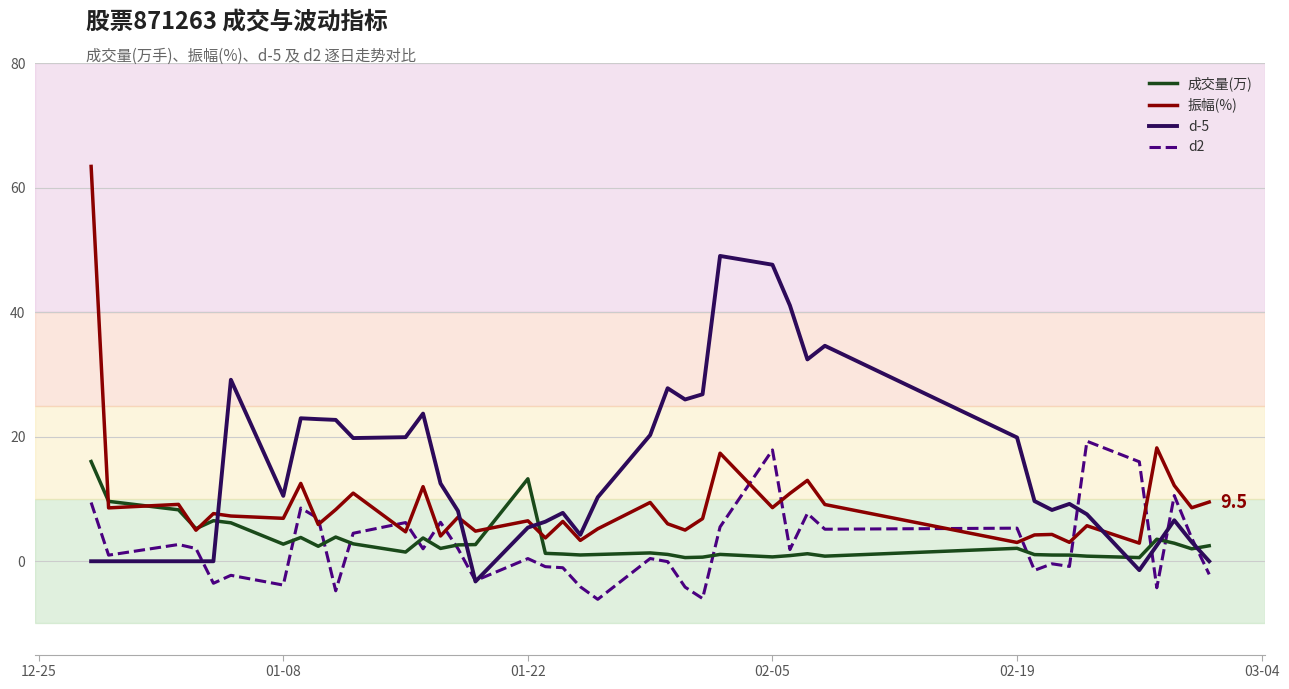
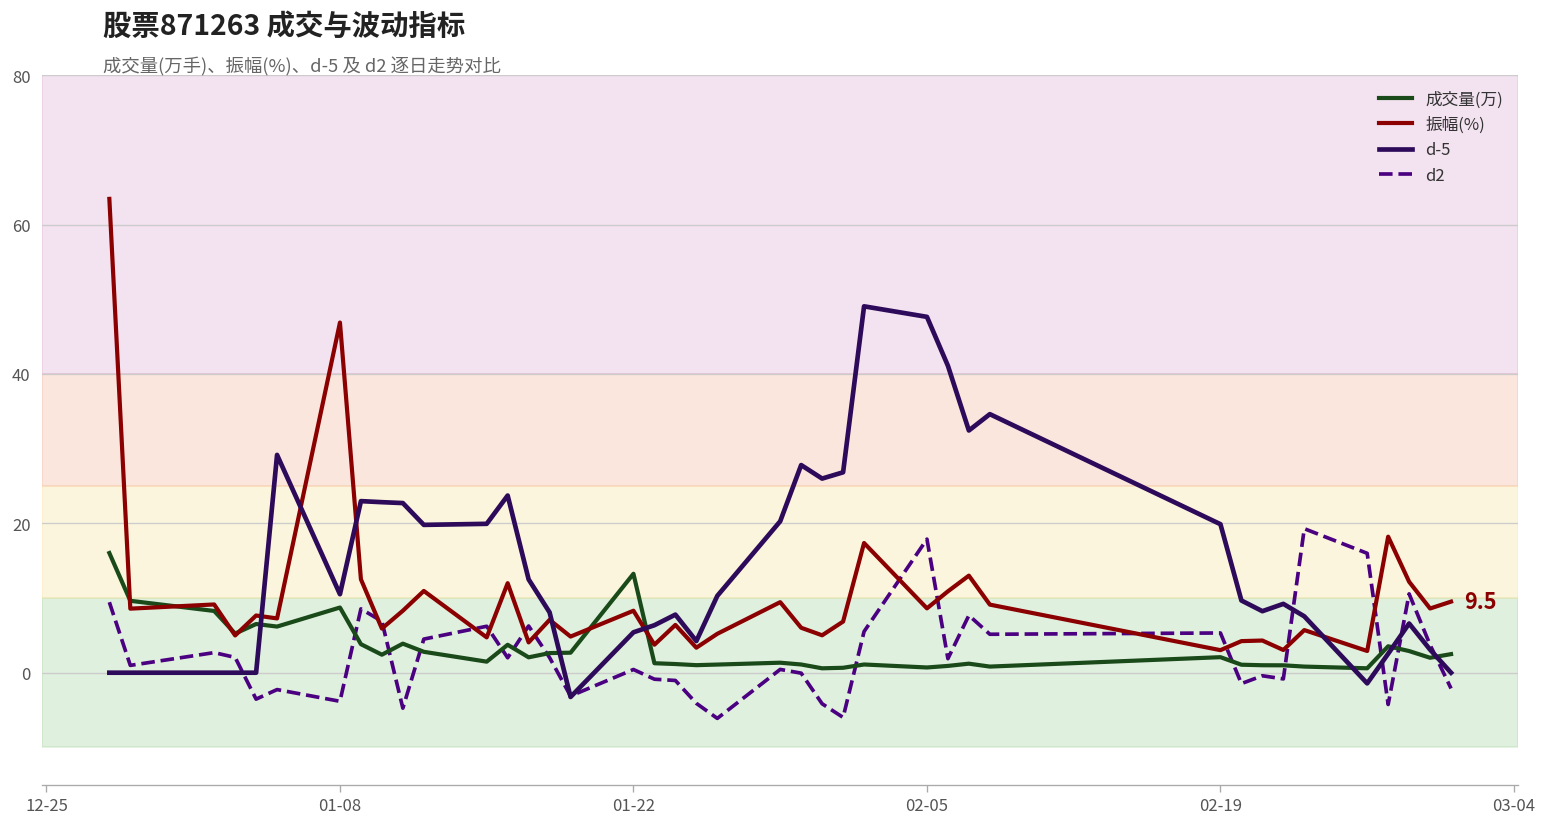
成交量(万), 01-08: 3 -> 9
振幅(%), 01-08: 7 -> 47
振幅(%), 01-22: 7 -> 8
